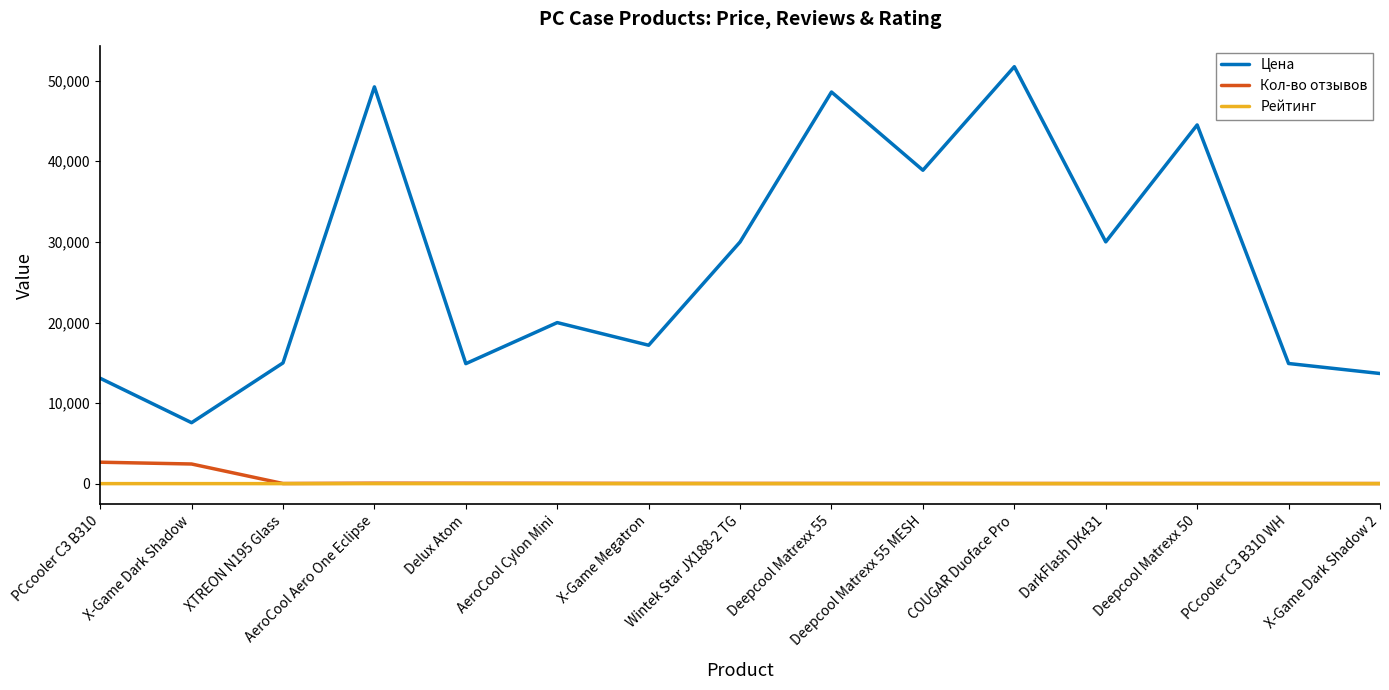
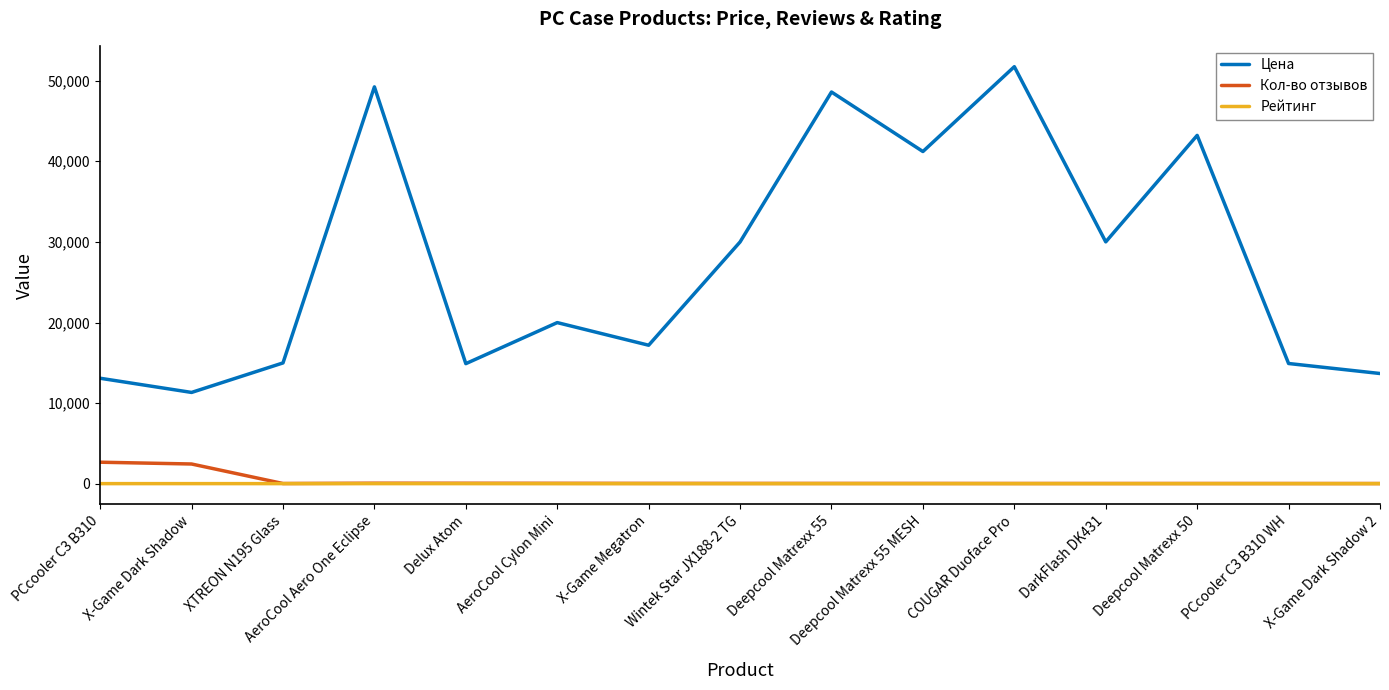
Цена, X-Game Dark Shadow: 8,000 -> 11,000
Цена, Deepcool Matrexx 55 MESH: 39,000 -> 41,000
Цена, Deepcool Matrexx 50: 44,000 -> 43,000
